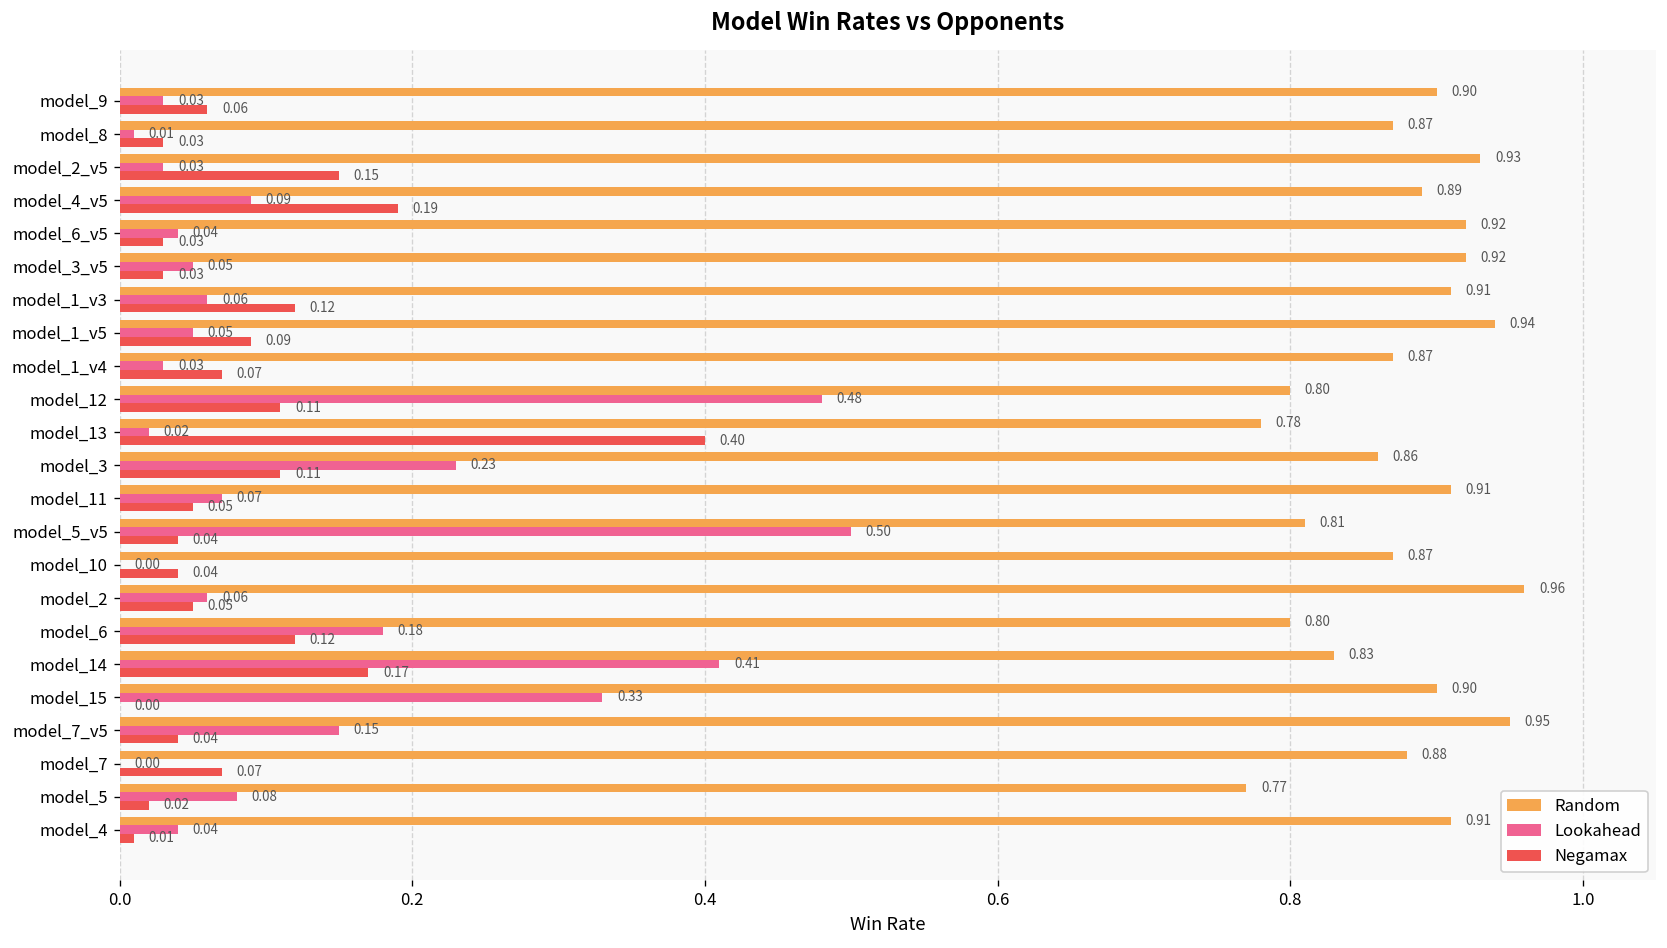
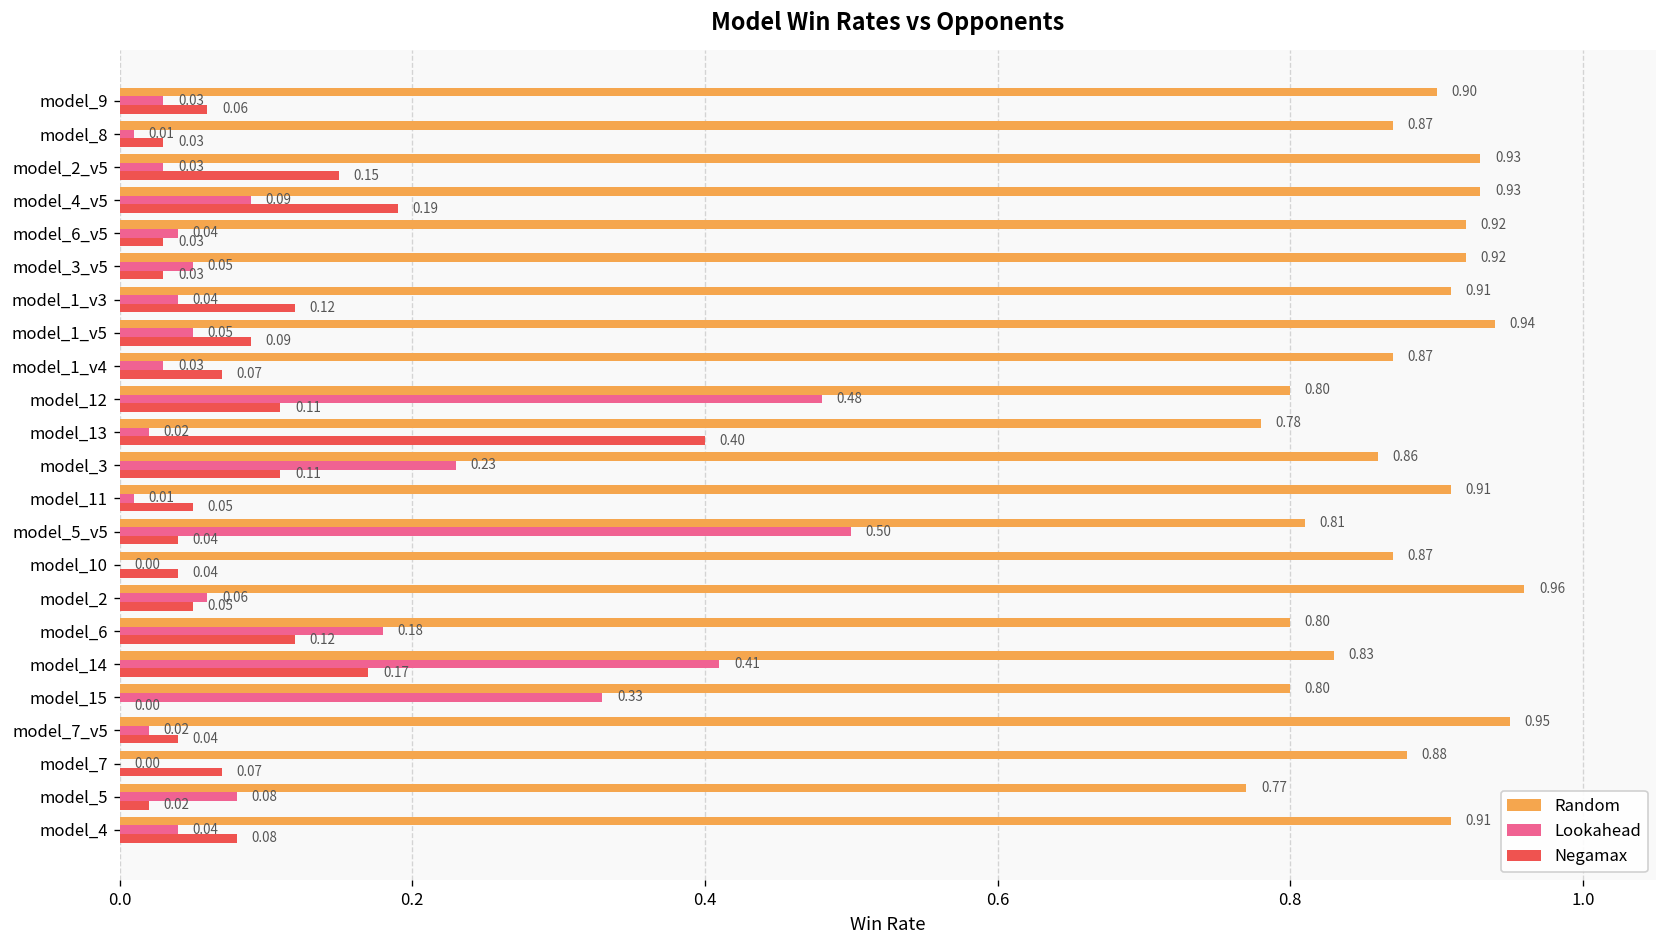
Random, model_4_v5: 0.89 -> 0.93
Lookahead, model_1_v3: 0.06 -> 0.04
Lookahead, model_11: 0.07 -> 0.01
Random, model_15: 0.90 -> 0.80
Lookahead, model_7_v5: 0.15 -> 0.02
Negamax, model_4: 0.01 -> 0.08
